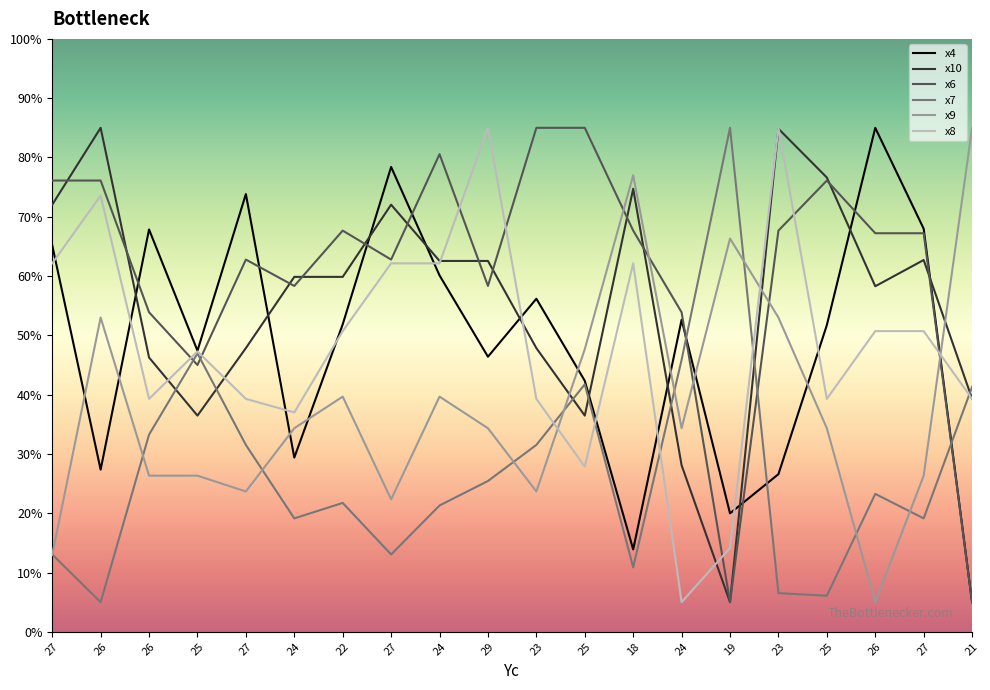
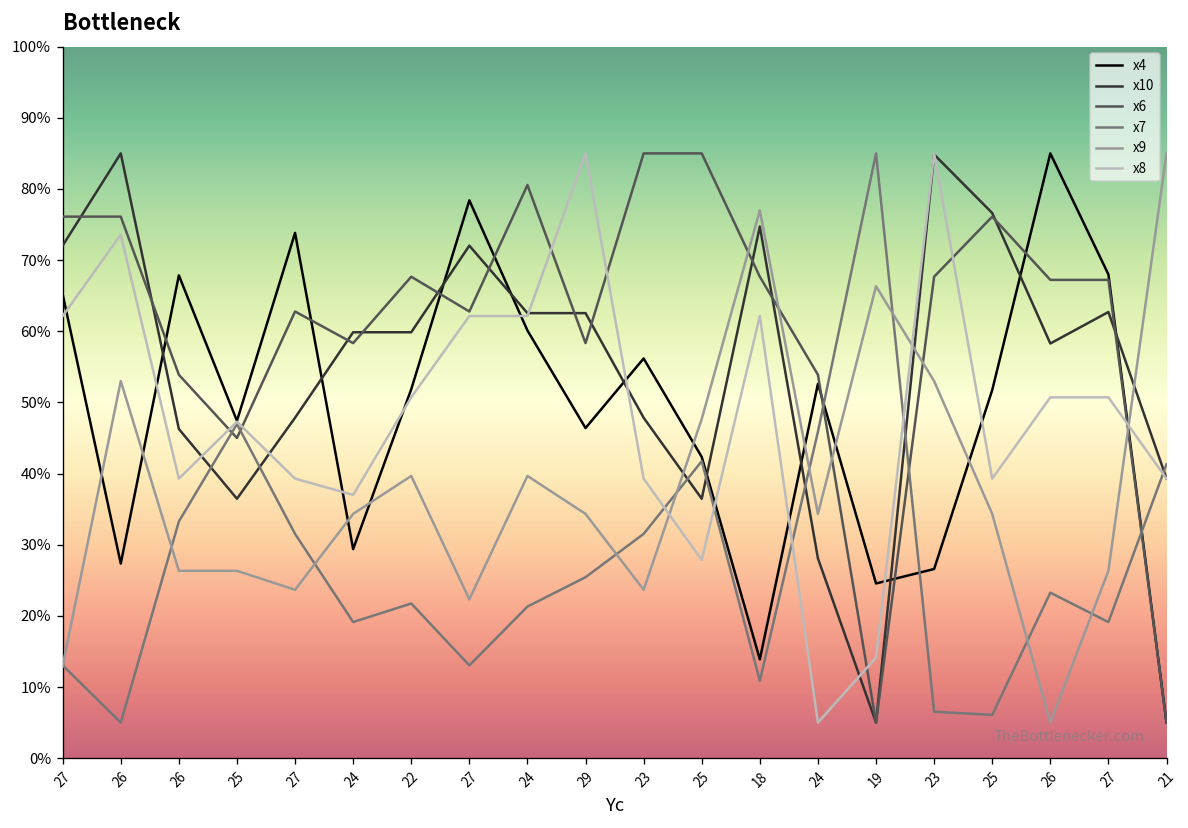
x4, 19: 20% -> 25%
